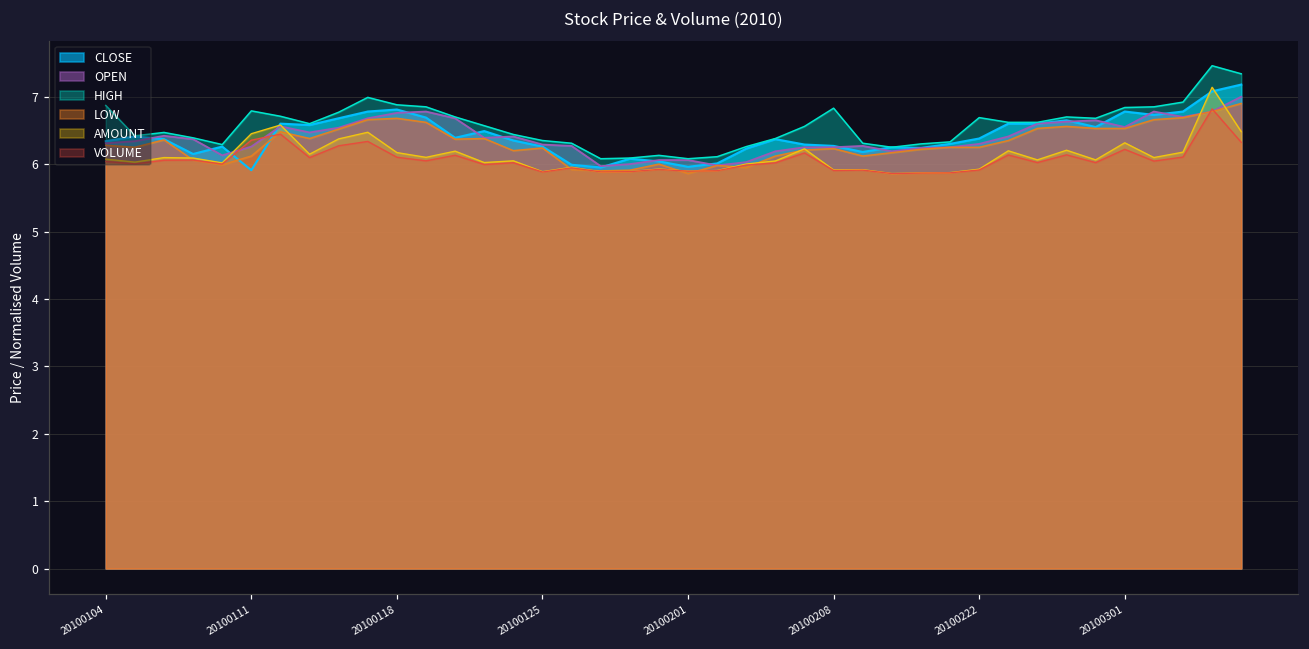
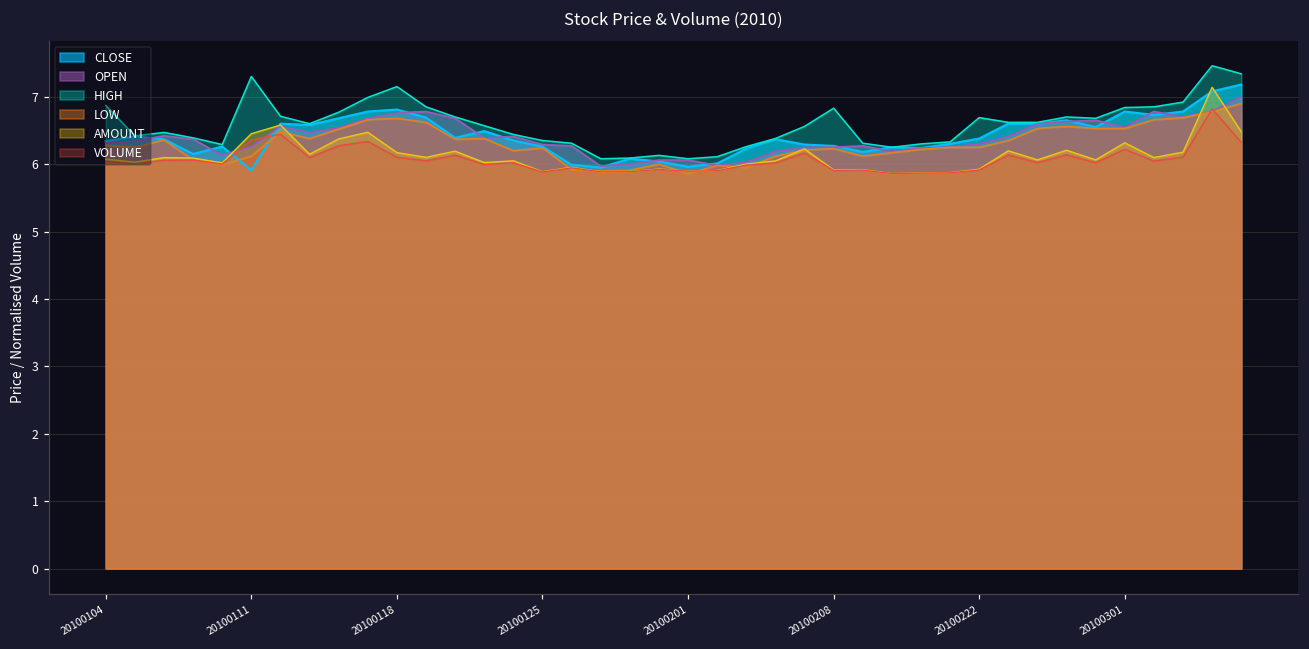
HIGH, 20100111: 6.8 -> 7.3
HIGH, 20100118: 6.9 -> 7.2
